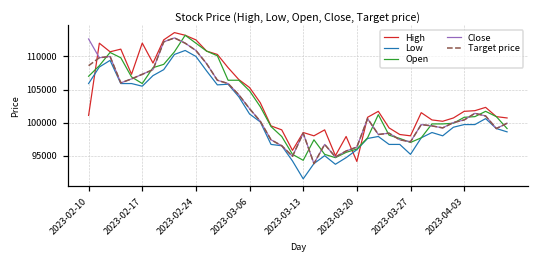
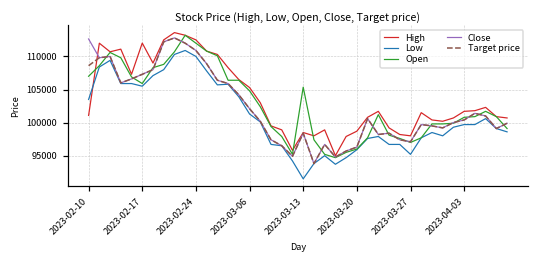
Low, 2023-02-10: 106000 -> 103000
Open, 2023-03-13: 94000 -> 105000
High, 2023-03-20: 94000 -> 99000
